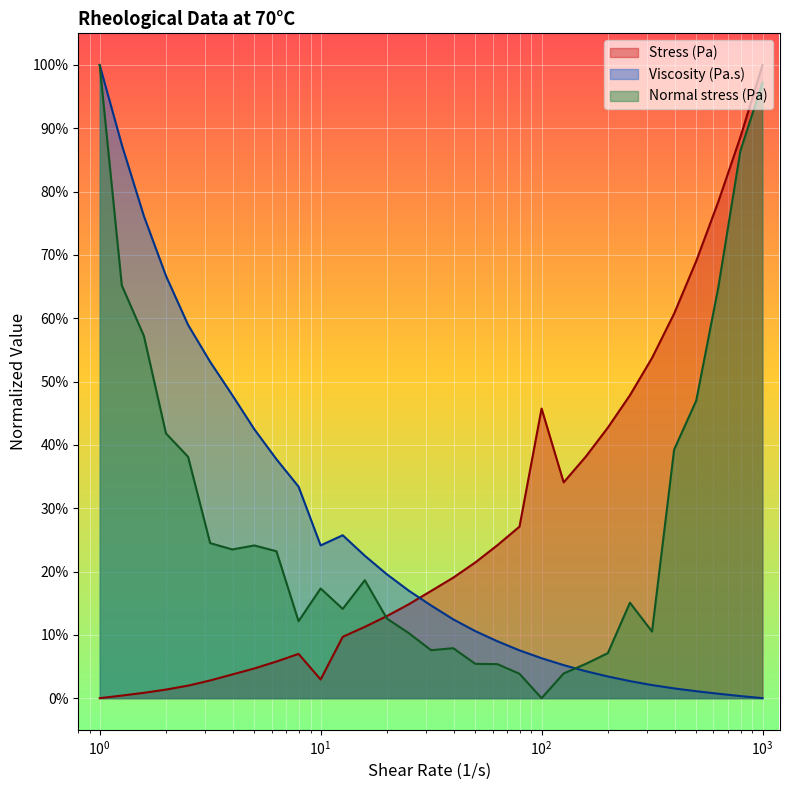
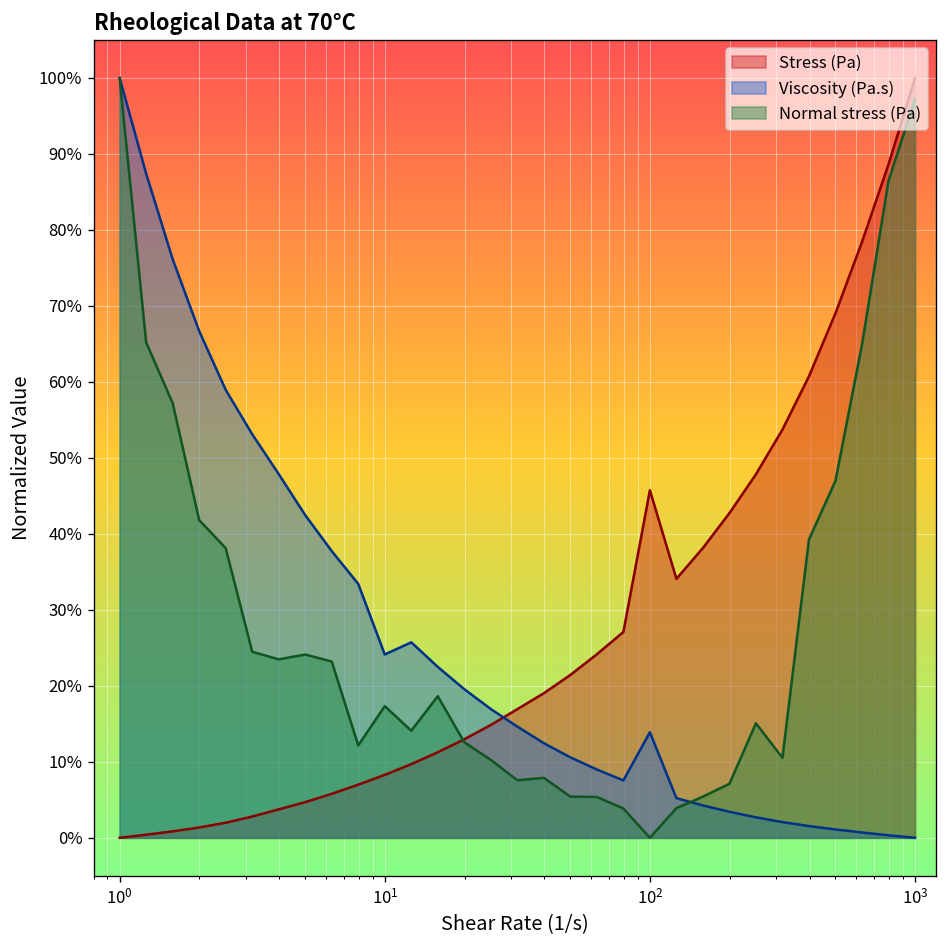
Stress (Pa), 10^1: 3% -> 8%
Viscosity (Pa.s), 10^2: 6% -> 14%
